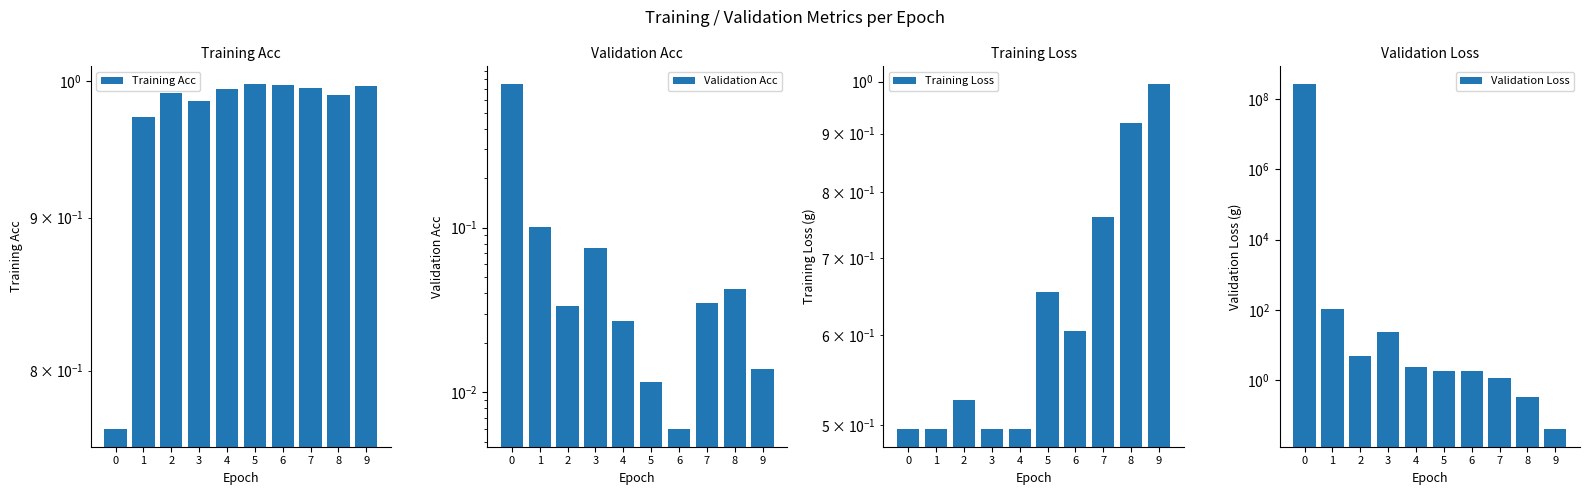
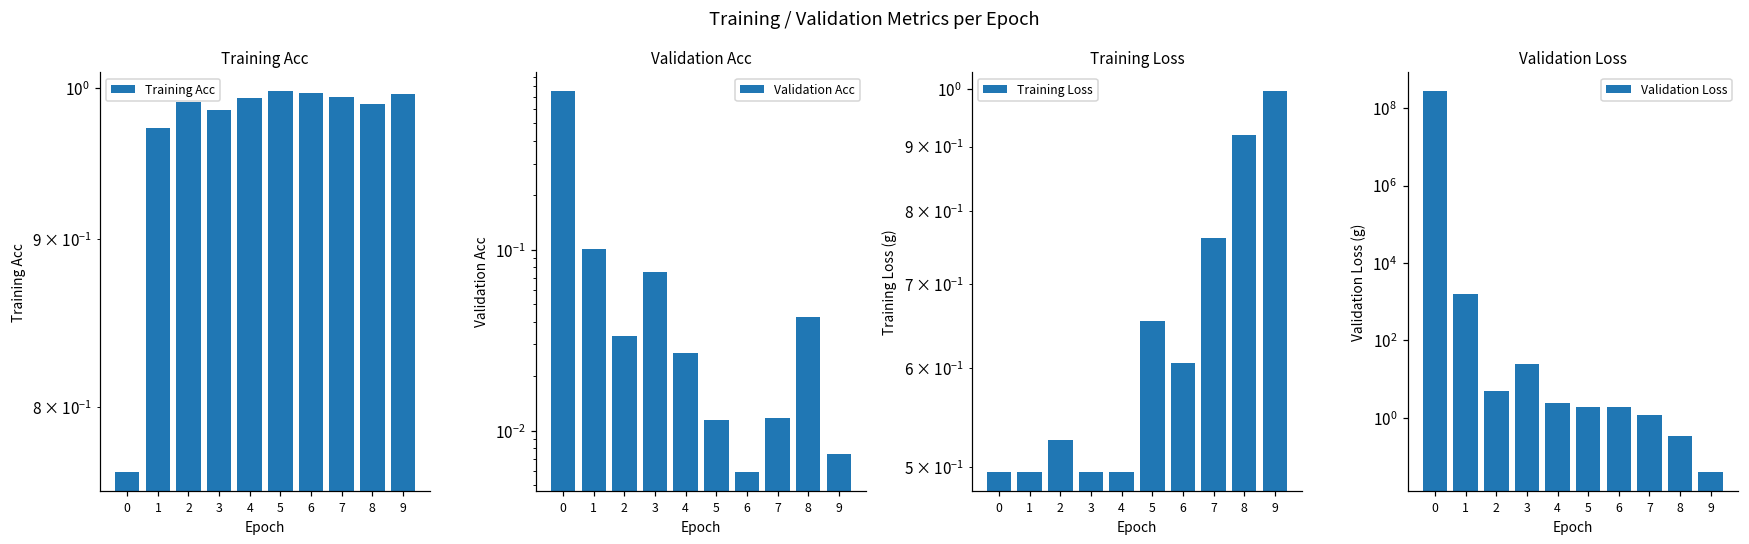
Validation Acc, 7: 0.035 -> 0.012
Validation Acc, 9: 0.014 -> 0.007
Validation Loss, 1: 100 -> 2000
